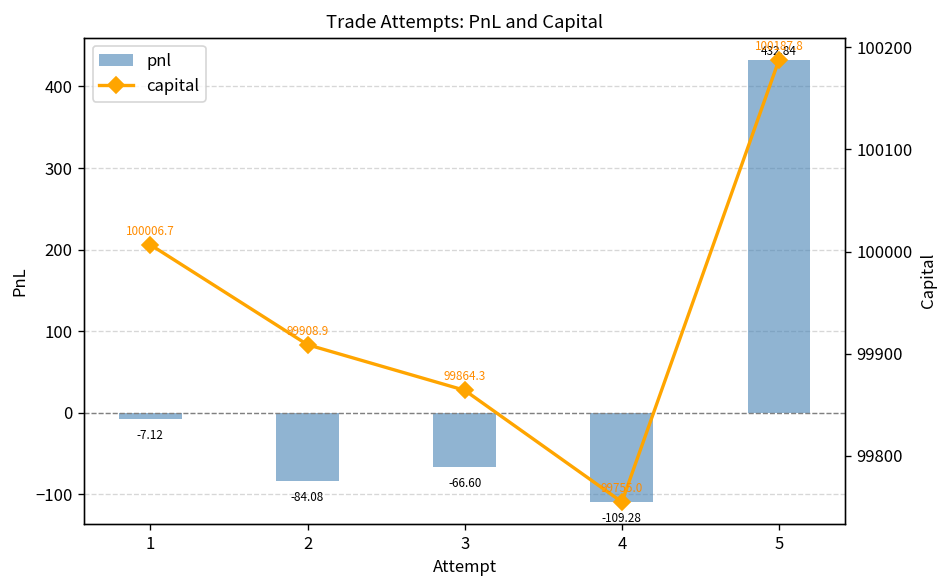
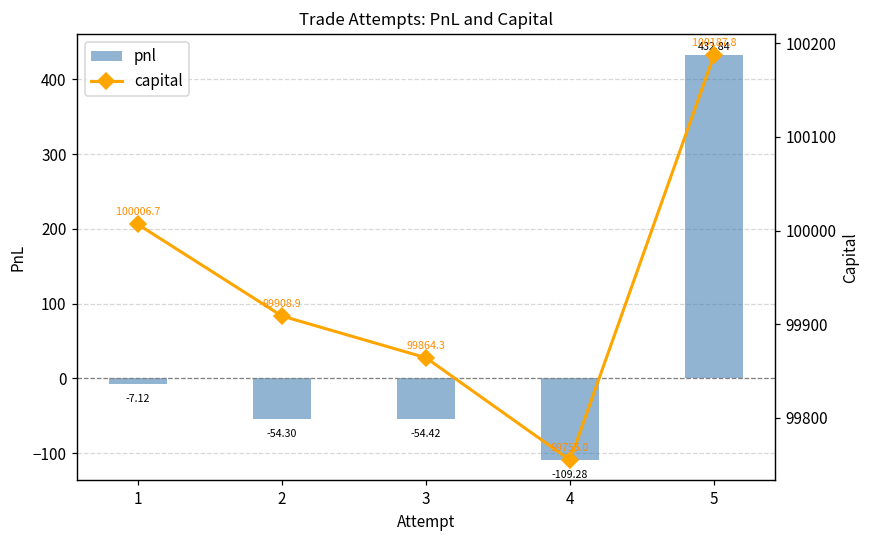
pnl, 2: -84.08 -> -54.30
pnl, 3: -66.60 -> -54.42
